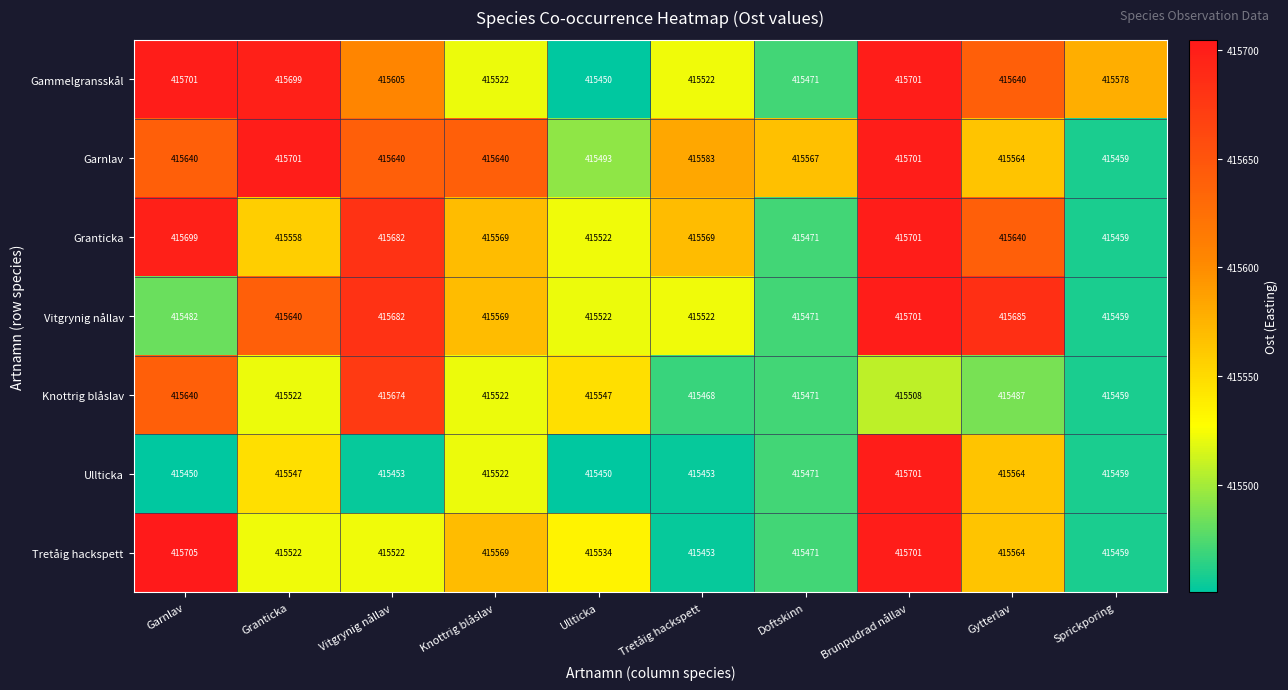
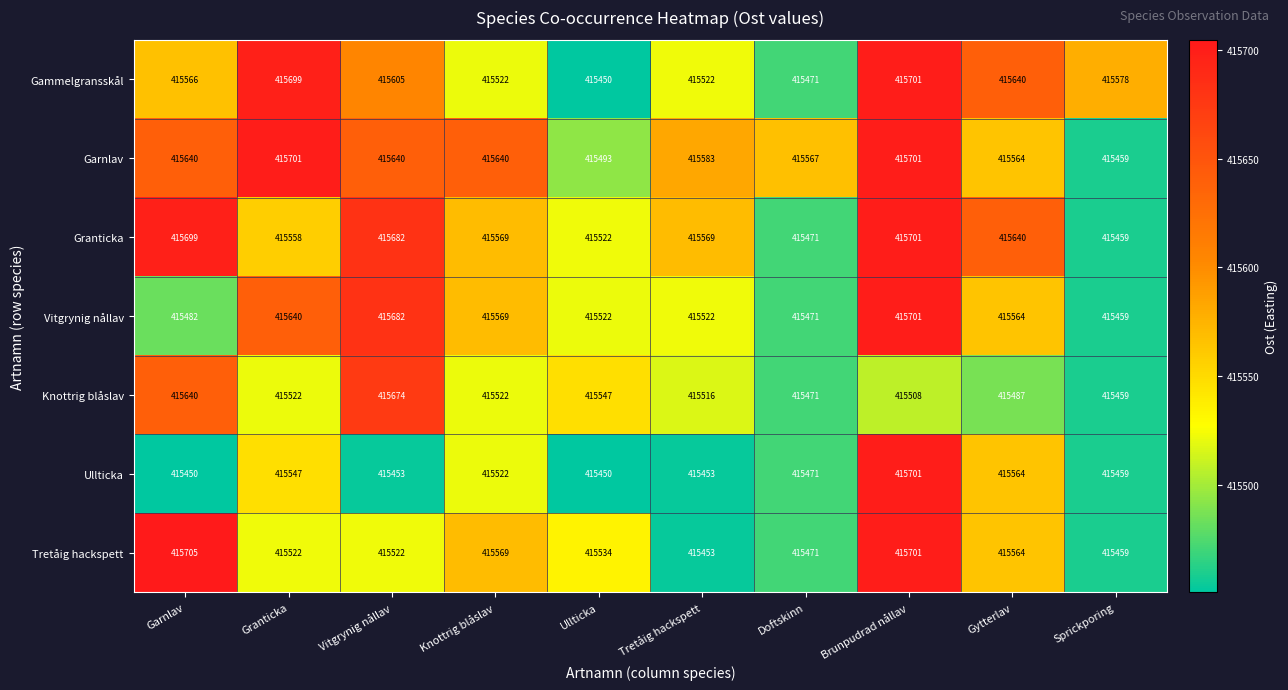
Gammelgransskål, Garnlav: 415701 -> 415566
Vitgrynig nållav, Gytterlav: 415685 -> 415564
Knottrig blåslav, Tretåig hackspett: 415468 -> 415516
